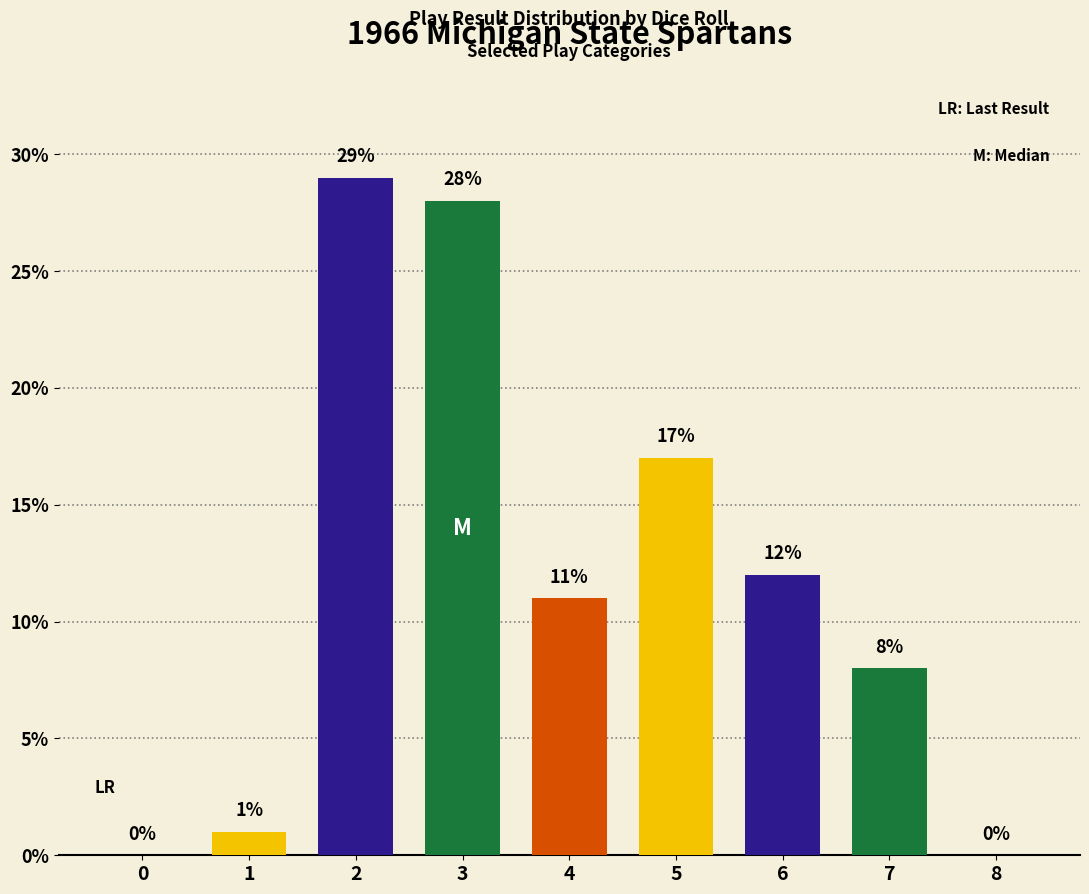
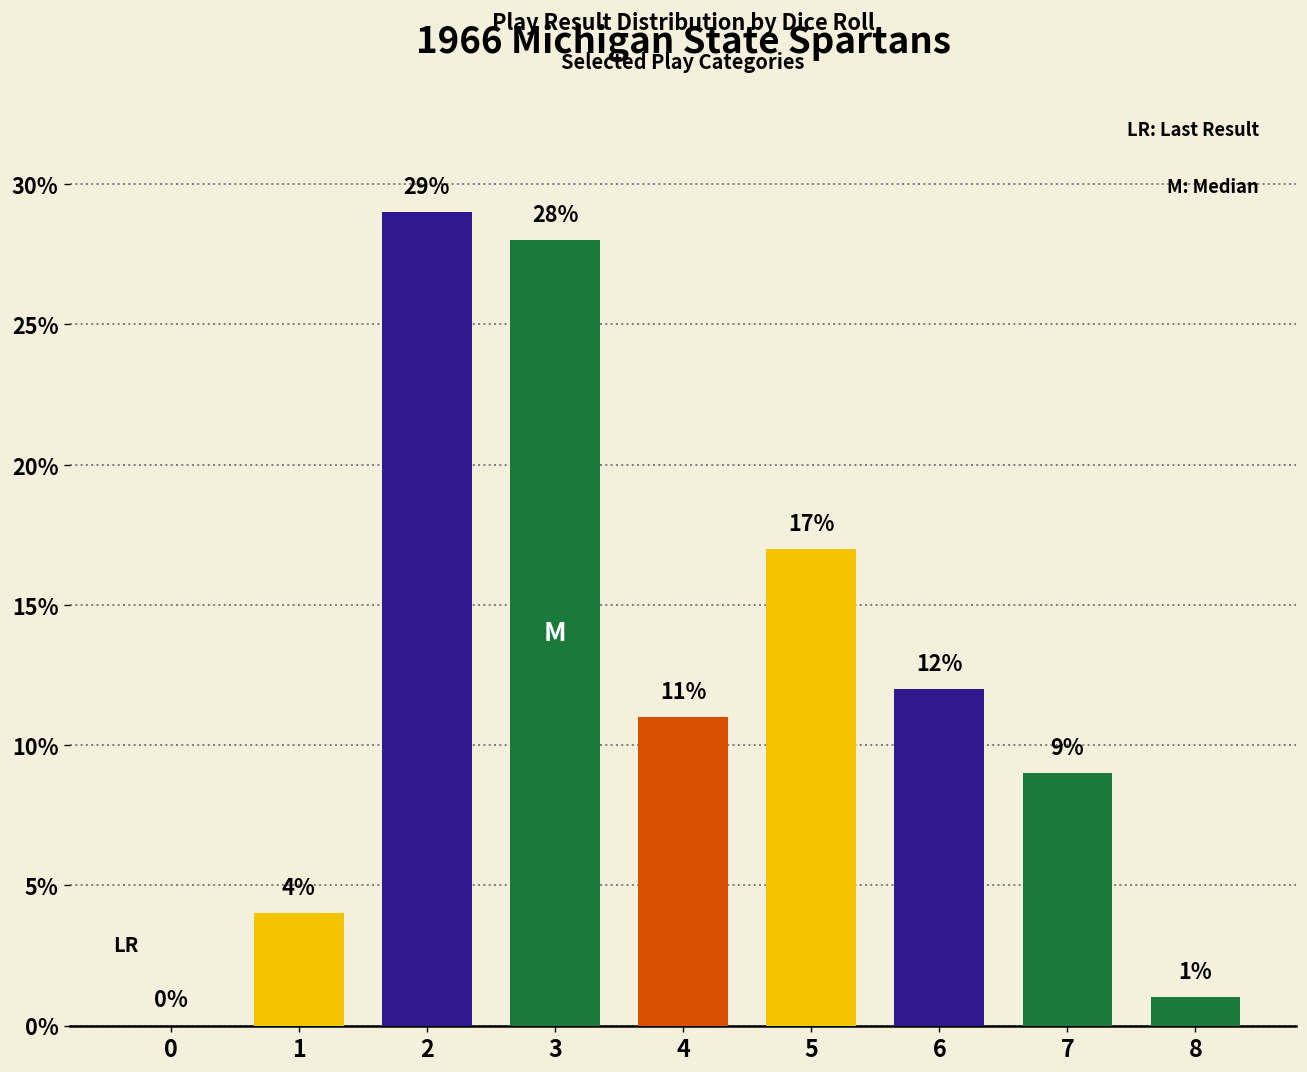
1: 1% -> 4%
7: 8% -> 9%
8: 0% -> 1%
